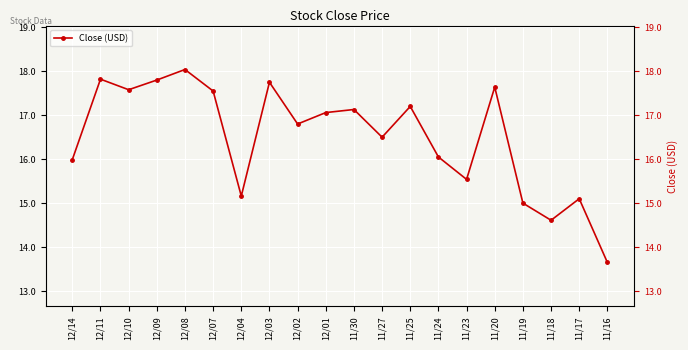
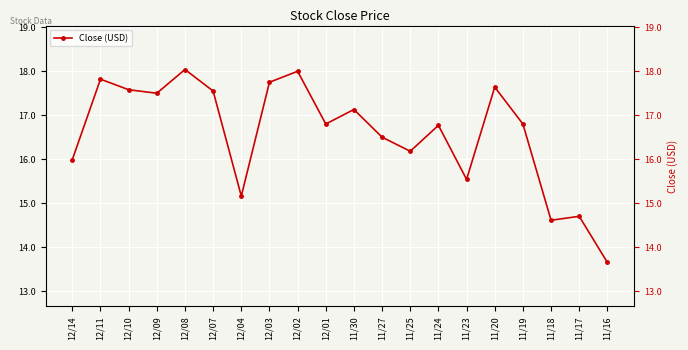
12/09: 17.8 -> 17.5
12/02: 16.8 -> 18.0
12/01: 17.1 -> 16.8
11/25: 17.2 -> 16.2
11/24: 16.1 -> 16.8
11/19: 15.0 -> 16.8
11/17: 15.1 -> 14.7
